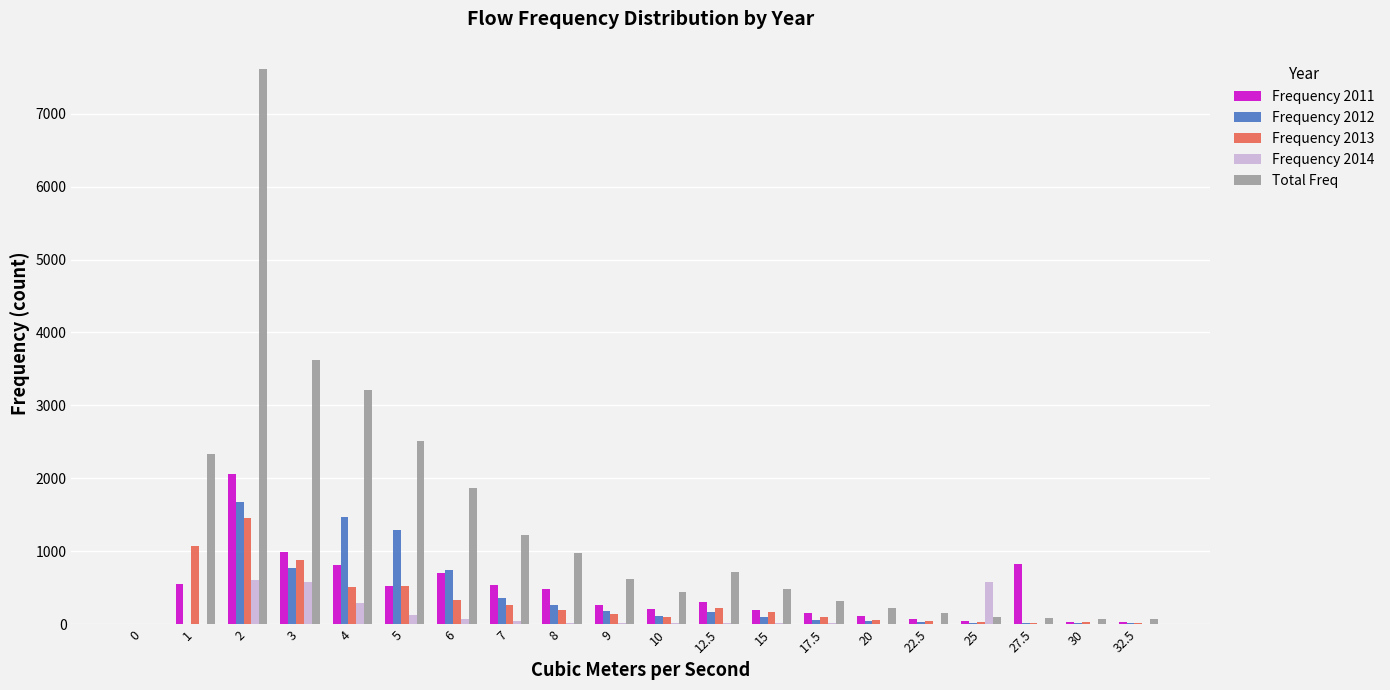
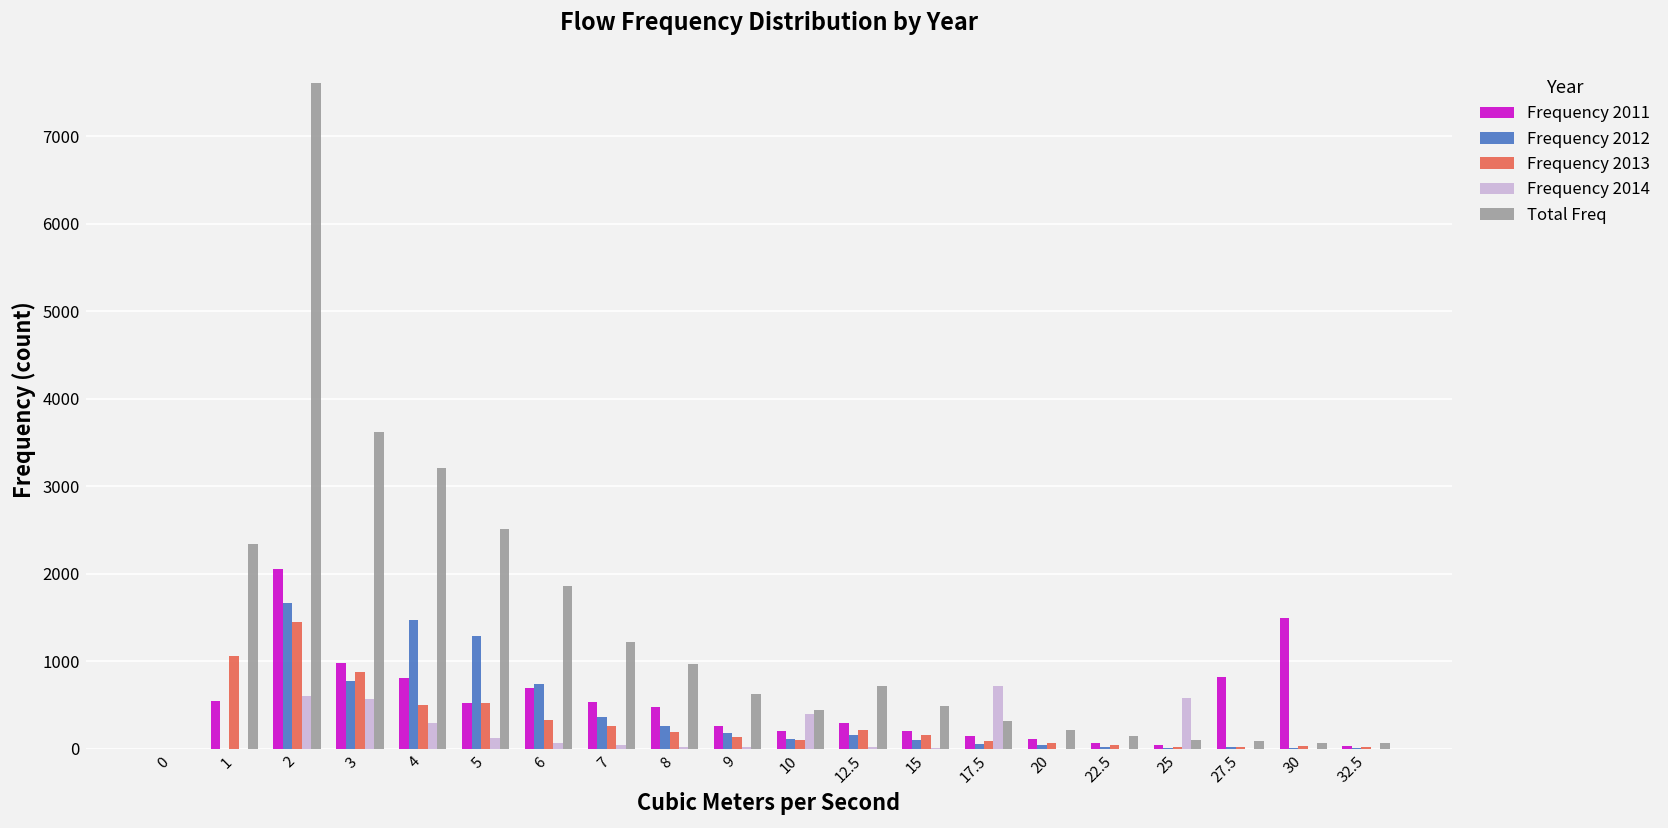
Frequency 2014, 10: 0 -> 400
Frequency 2014, 17.5: 0 -> 700
Frequency 2011, 30: 0 -> 1500
